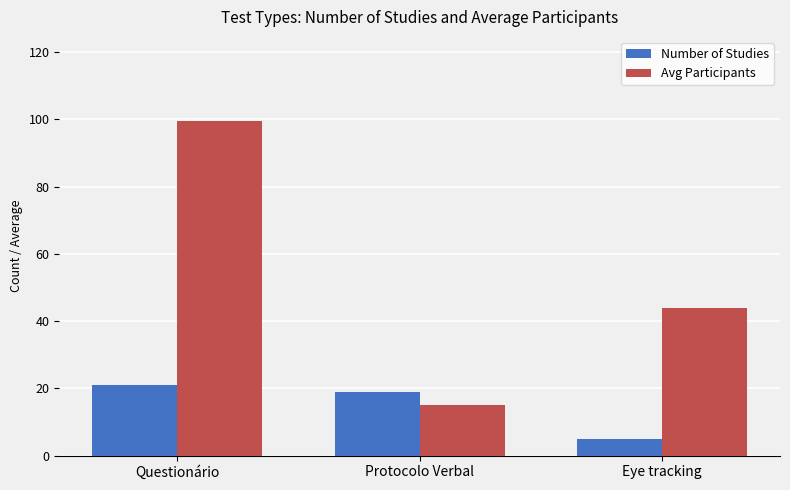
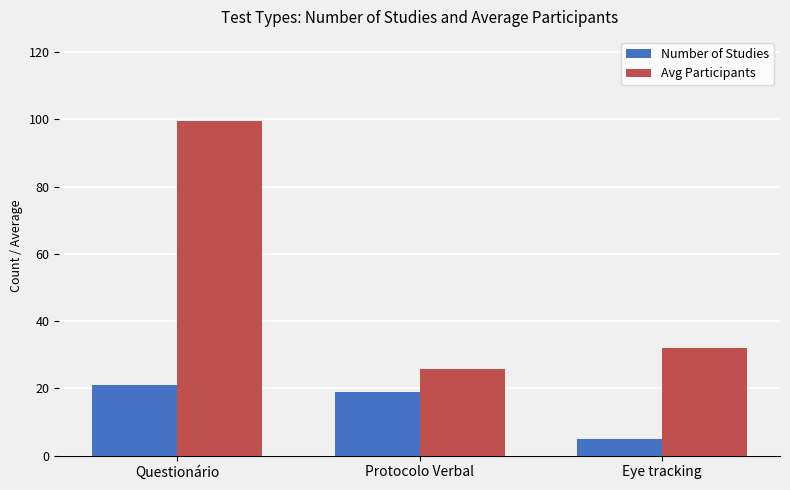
Avg Participants, Protocolo Verbal: 15 -> 26
Avg Participants, Eye tracking: 44 -> 32
